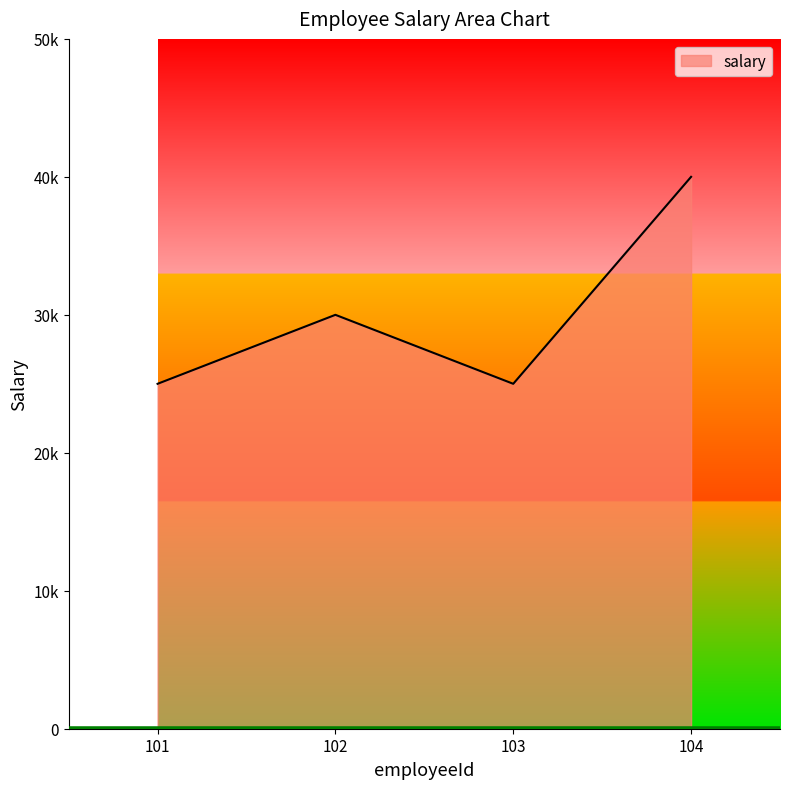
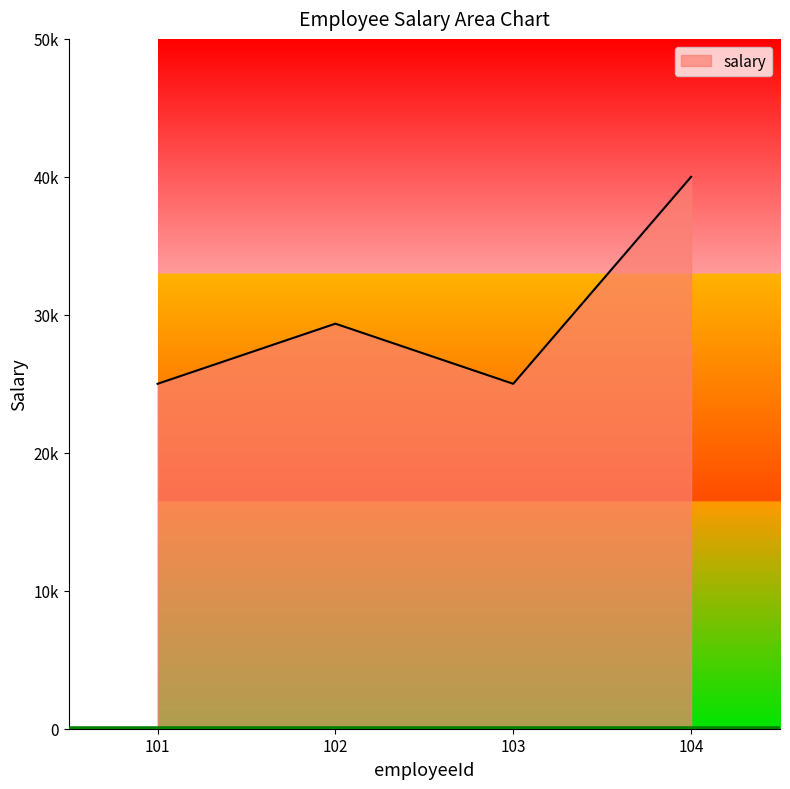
102: 30000 -> 29400
